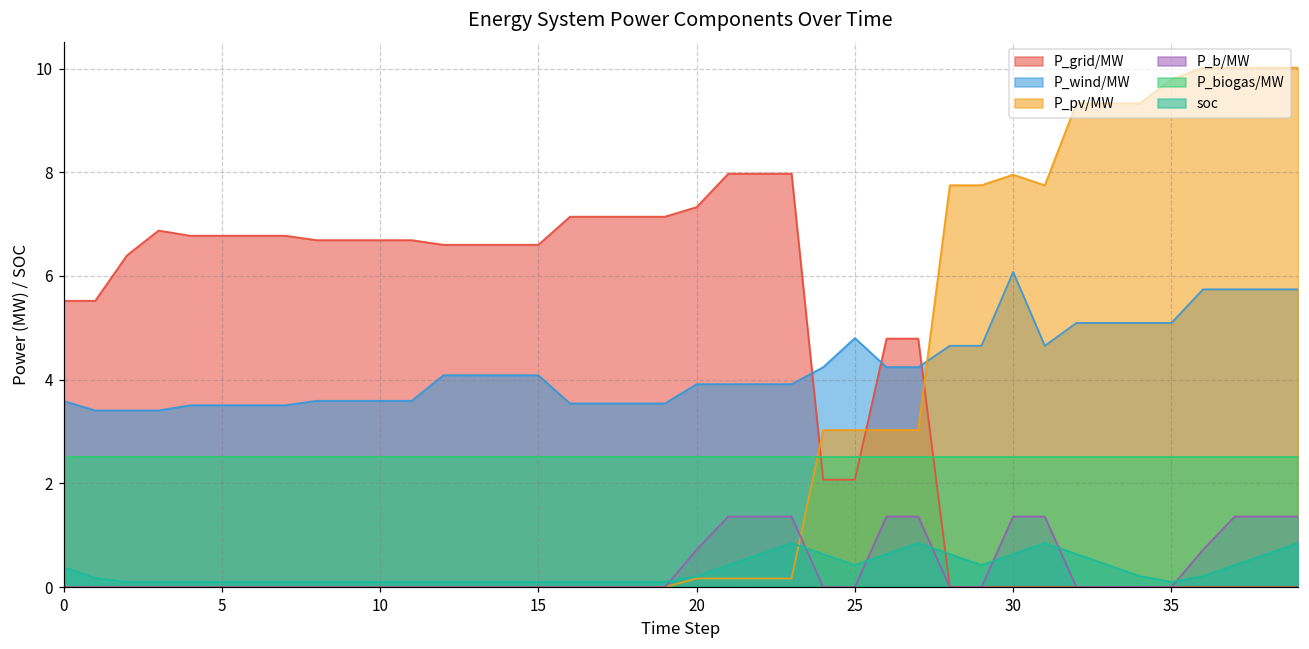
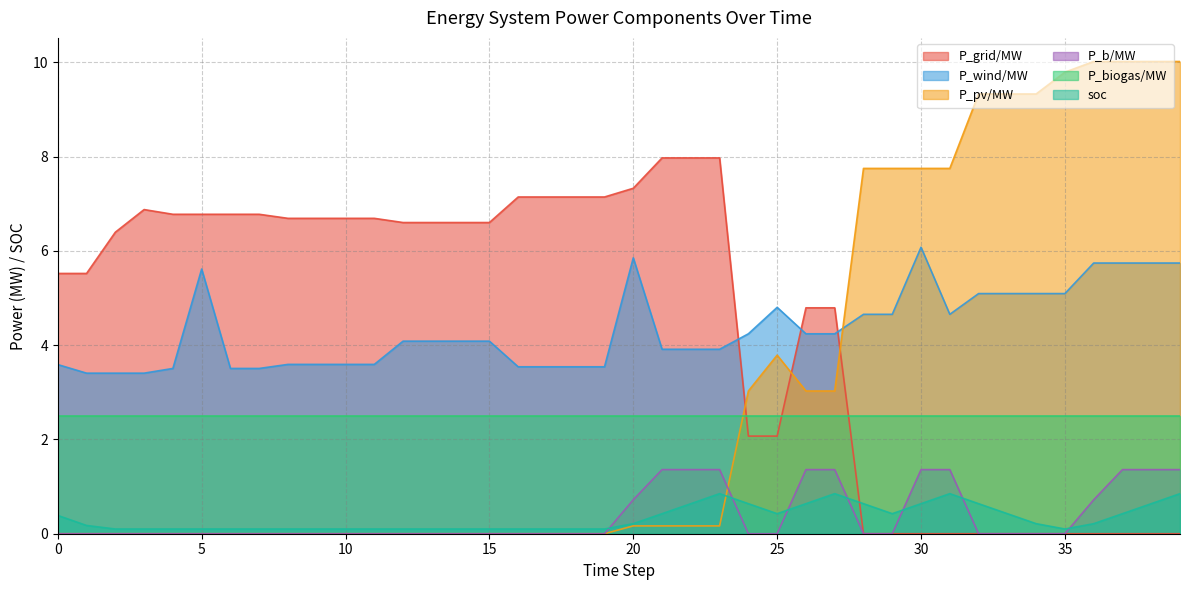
P_wind/MW, 5: 3.5 -> 5.6
P_wind/MW, 20: 3.9 -> 5.9
P_pv/MW, 25: 3.0 -> 3.8
P_pv/MW, 30: 8.0 -> 7.7
